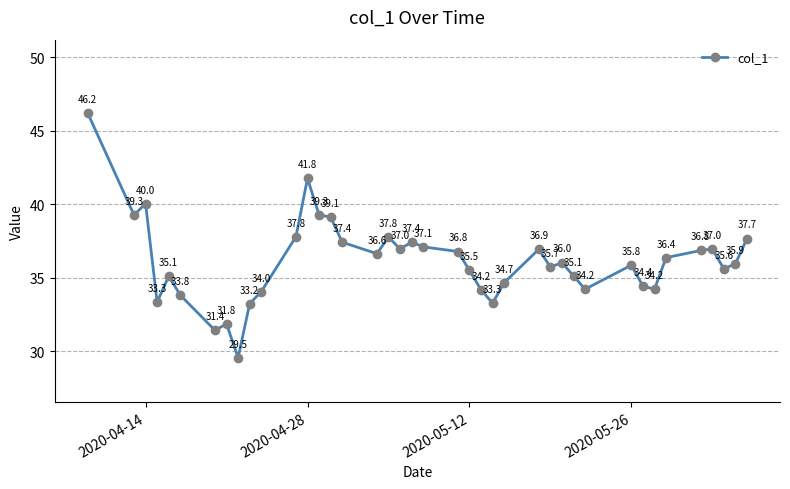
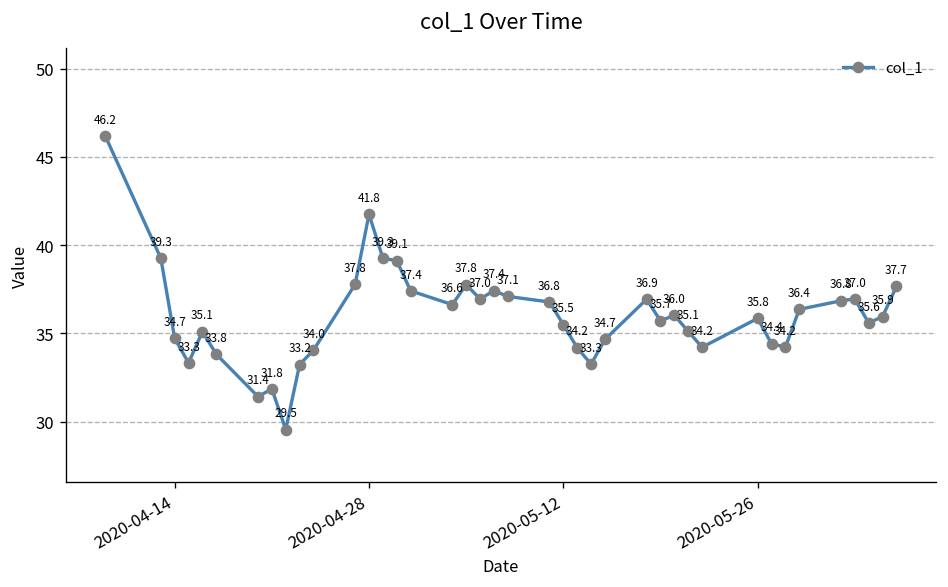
2020-04-14: 40.0 -> 34.7
